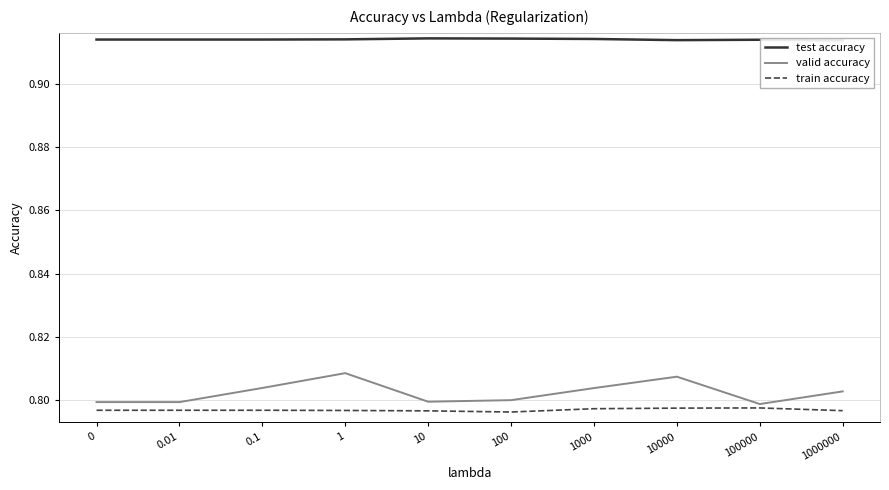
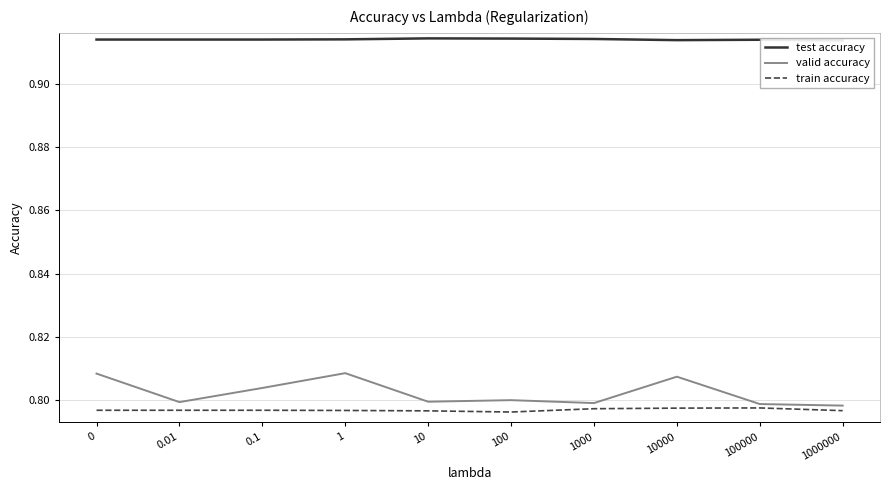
valid accuracy, 0: 0.799 -> 0.808
valid accuracy, 1000: 0.804 -> 0.799
valid accuracy, 1000000: 0.803 -> 0.798
